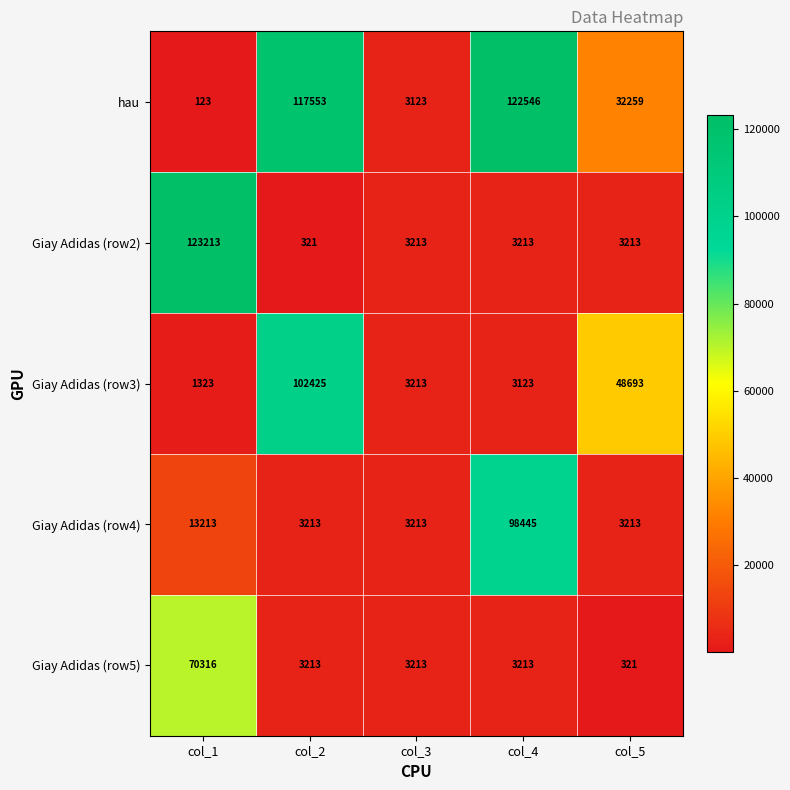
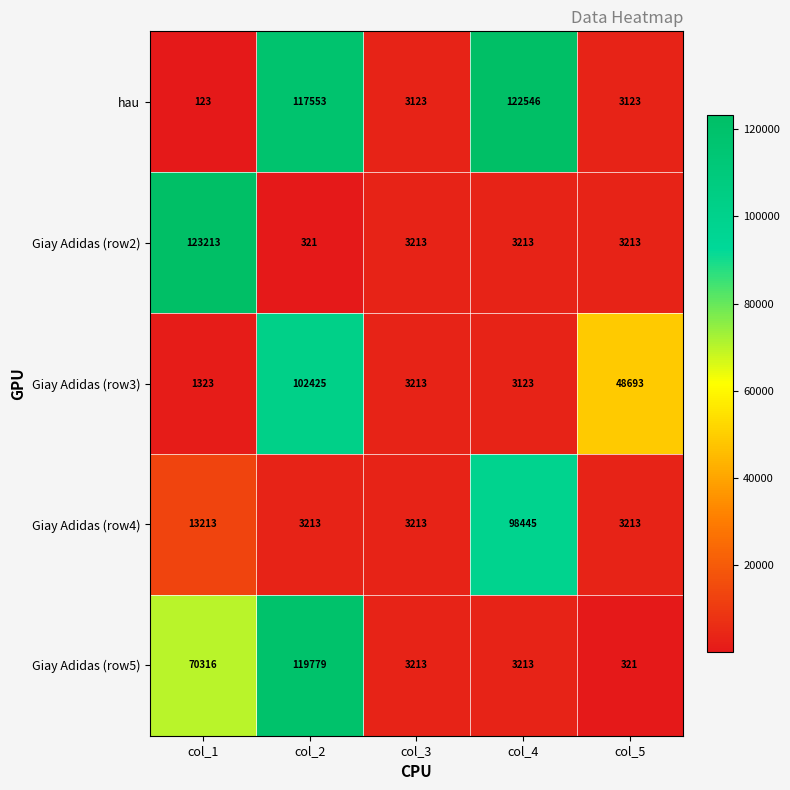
hau, col_5: 32259 -> 3123
Giay Adidas (row5), col_2: 3213 -> 119779
